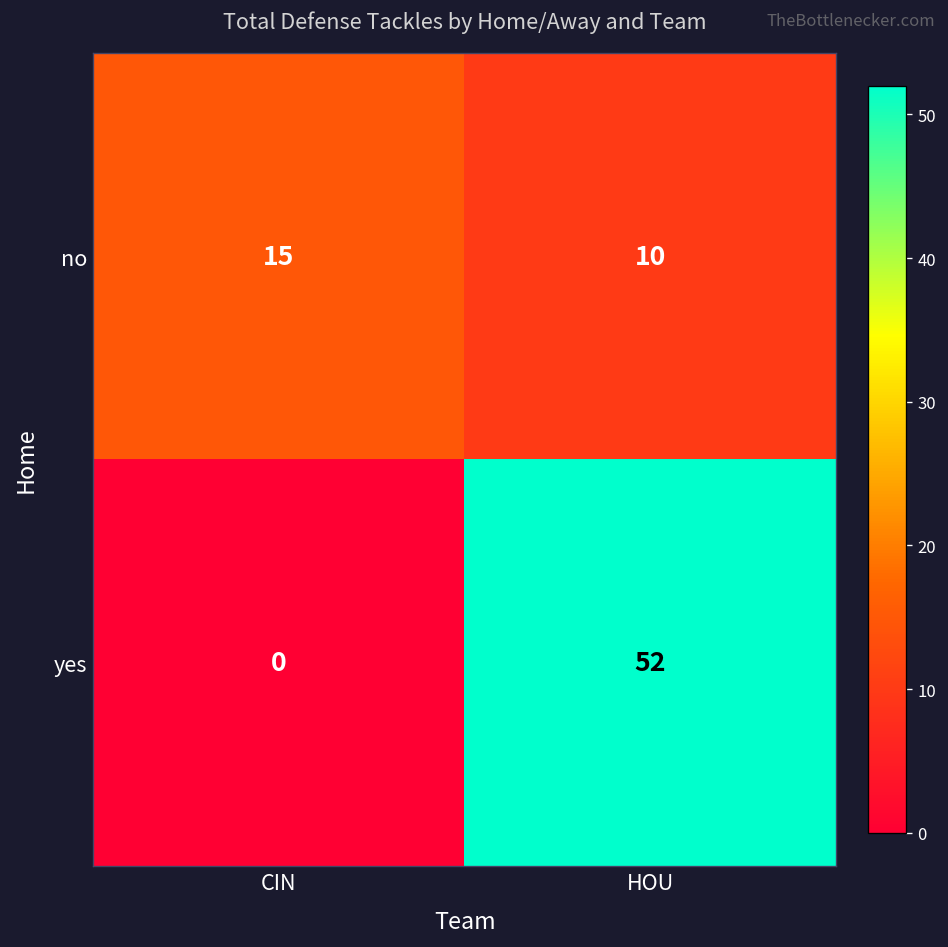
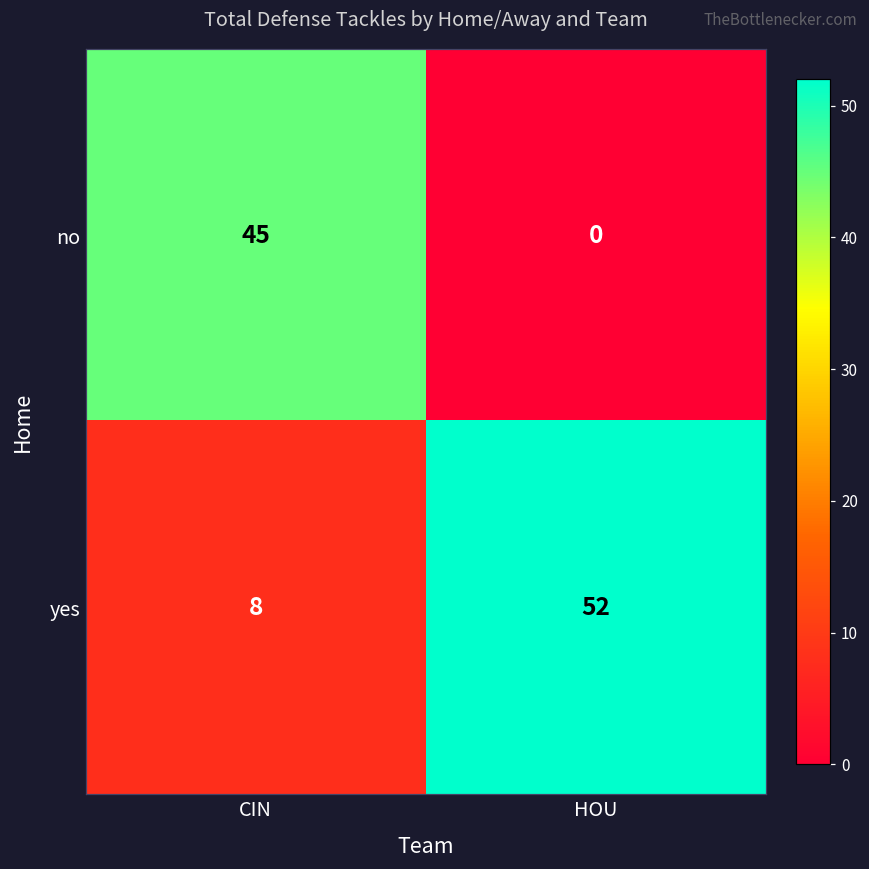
no, CIN: 15 -> 45
no, HOU: 10 -> 0
yes, CIN: 0 -> 8
